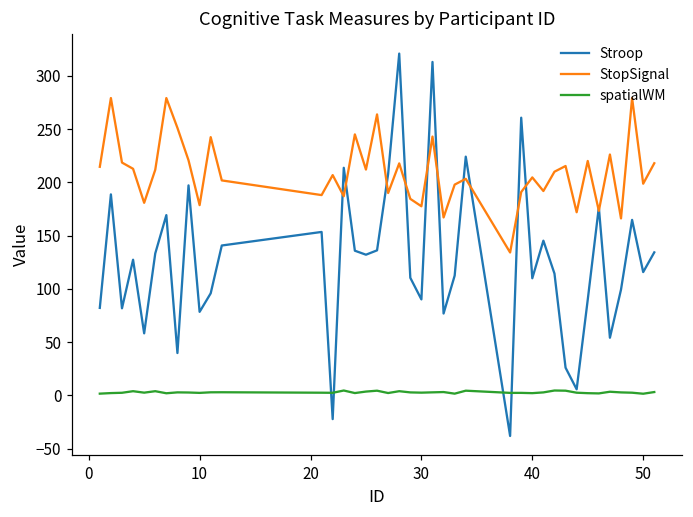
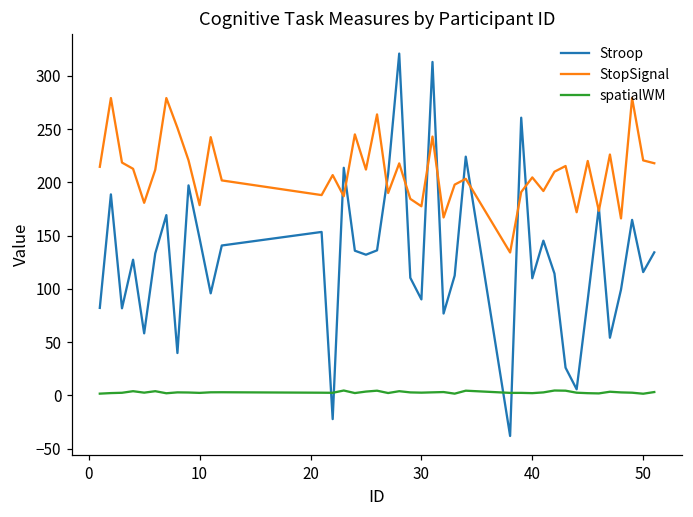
Stroop, 10: 80 -> 150
StopSignal, 50: 200 -> 220
